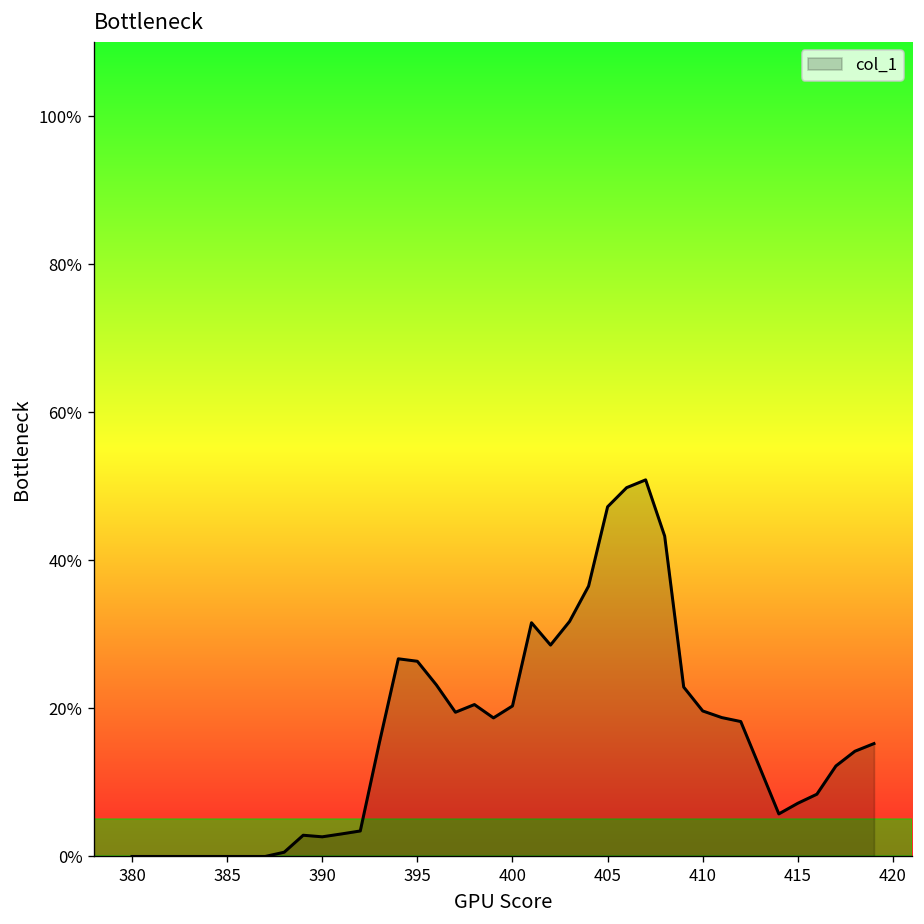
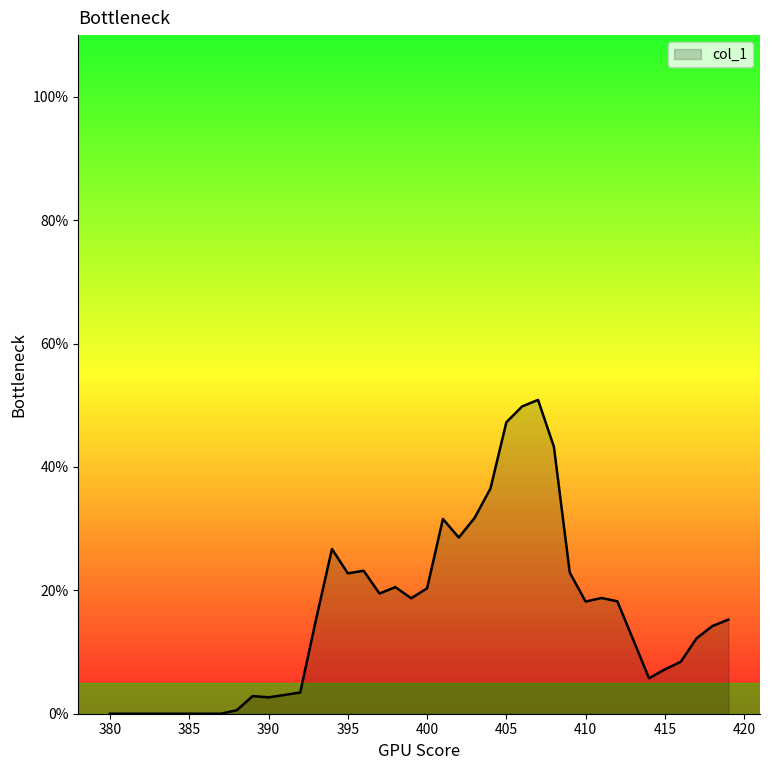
395: 26% -> 23%
410: 20% -> 18%
